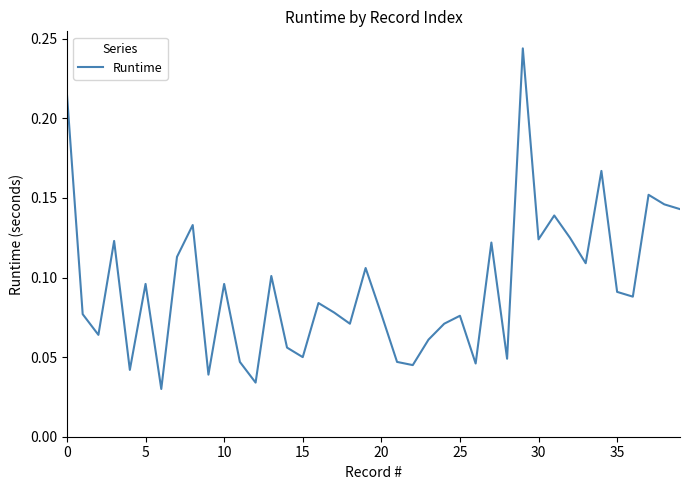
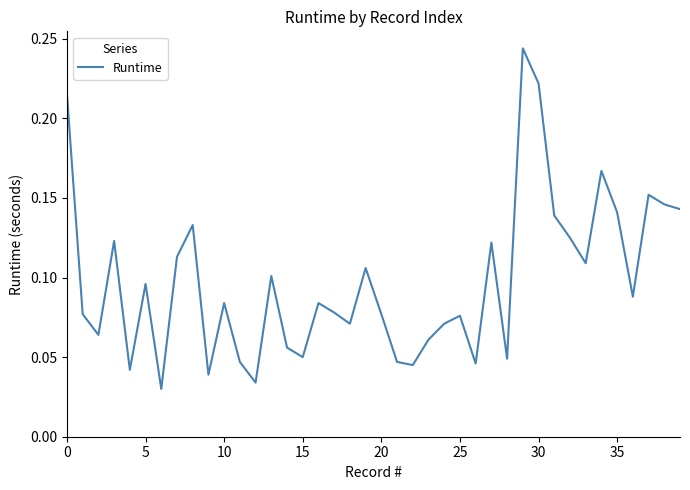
10: 0.096 -> 0.084
30: 0.124 -> 0.222
35: 0.091 -> 0.141
